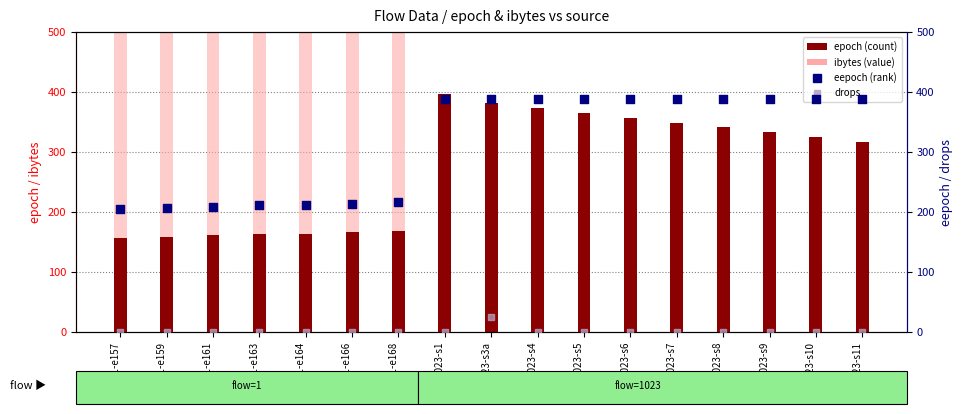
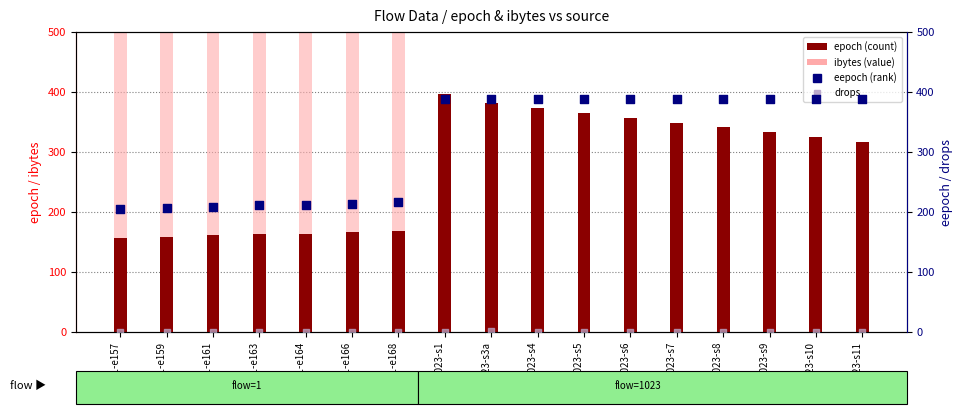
drops, f1023-s3a: 30 -> 0
